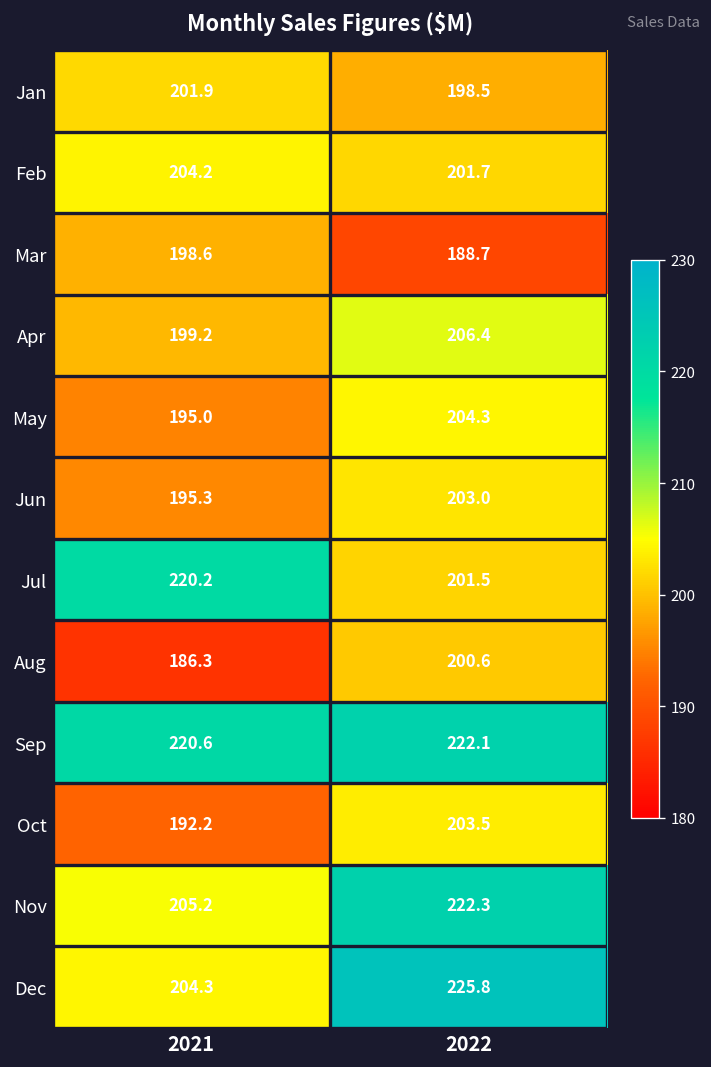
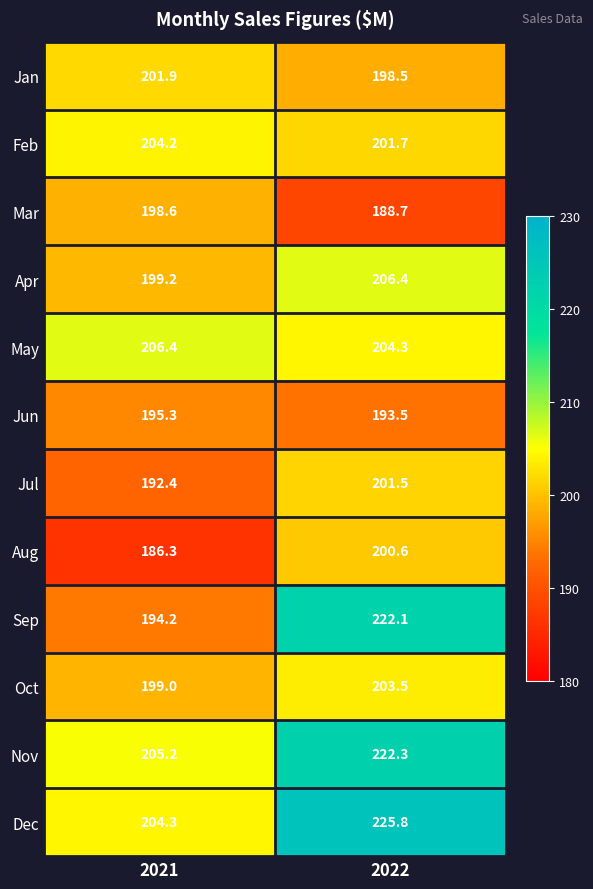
May, 2021: 195.0 -> 206.4
Jun, 2022: 203.0 -> 193.5
Jul, 2021: 220.2 -> 192.4
Sep, 2021: 220.6 -> 194.2
Oct, 2021: 192.2 -> 199.0
